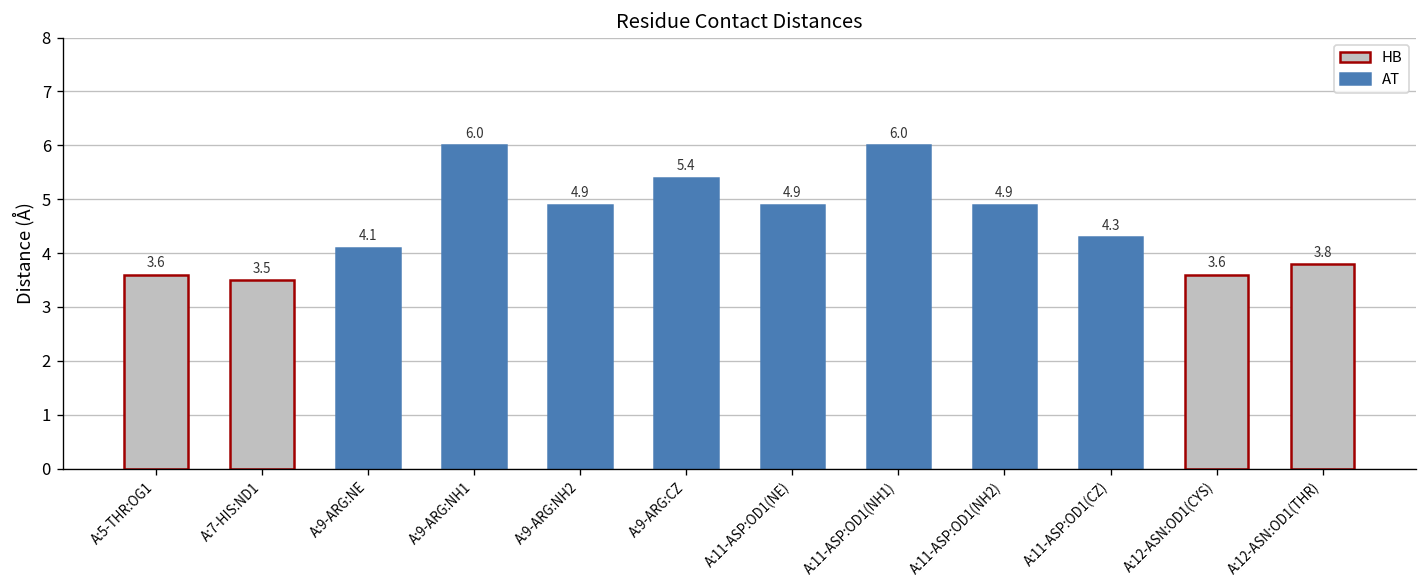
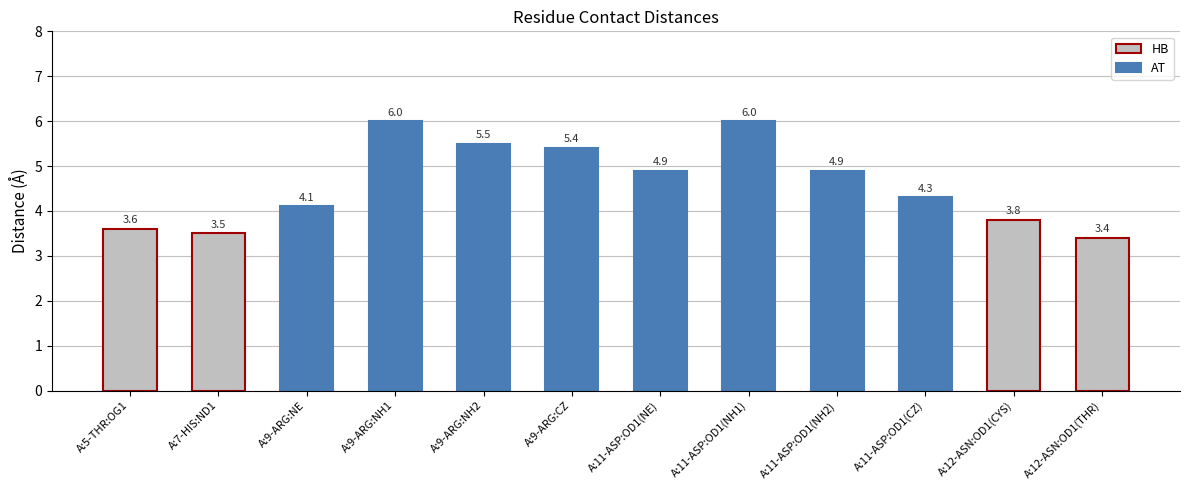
A:9-ARG:NH2: 4.9 -> 5.5
A:12-ASN:OD1(CYS): 3.6 -> 3.8
A:12-ASN:OD1(THR): 3.8 -> 3.4
